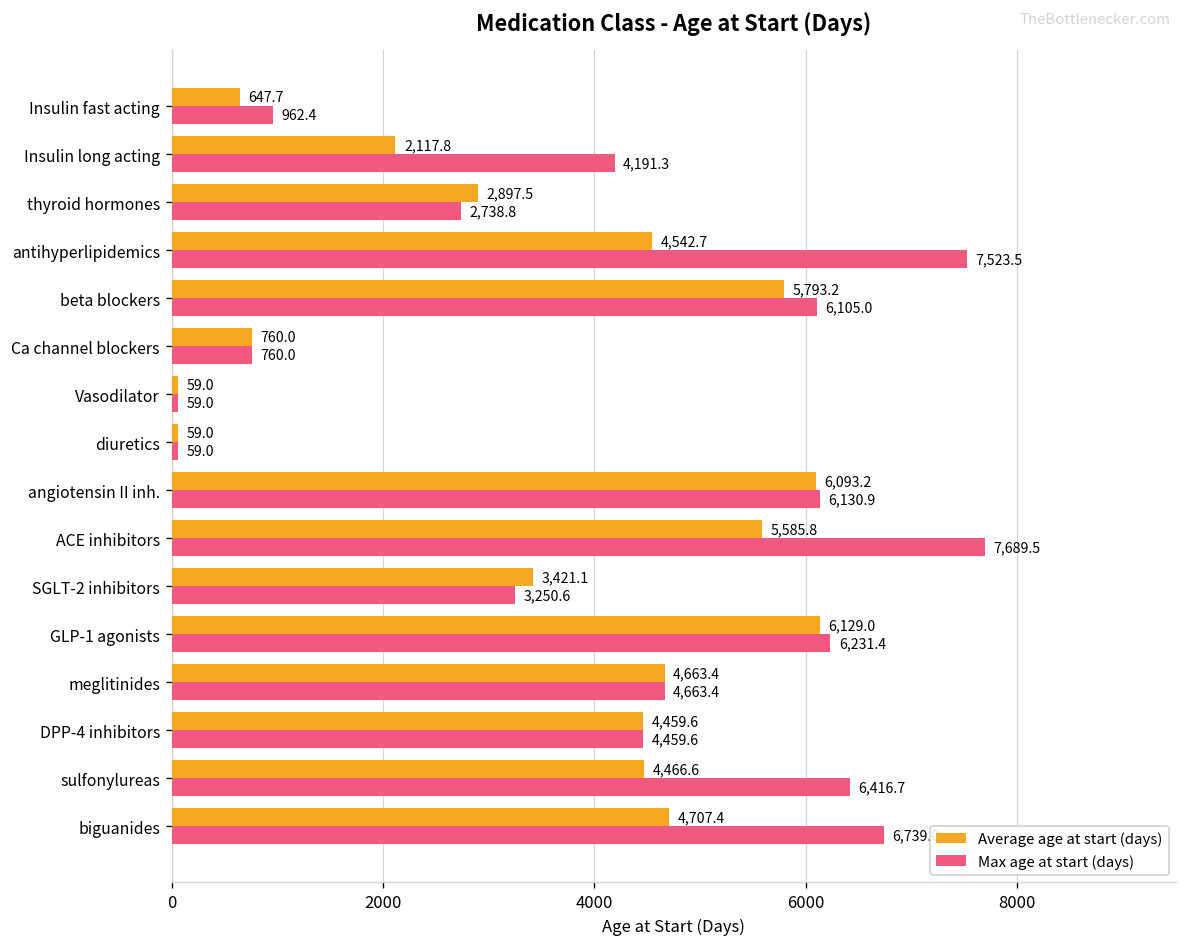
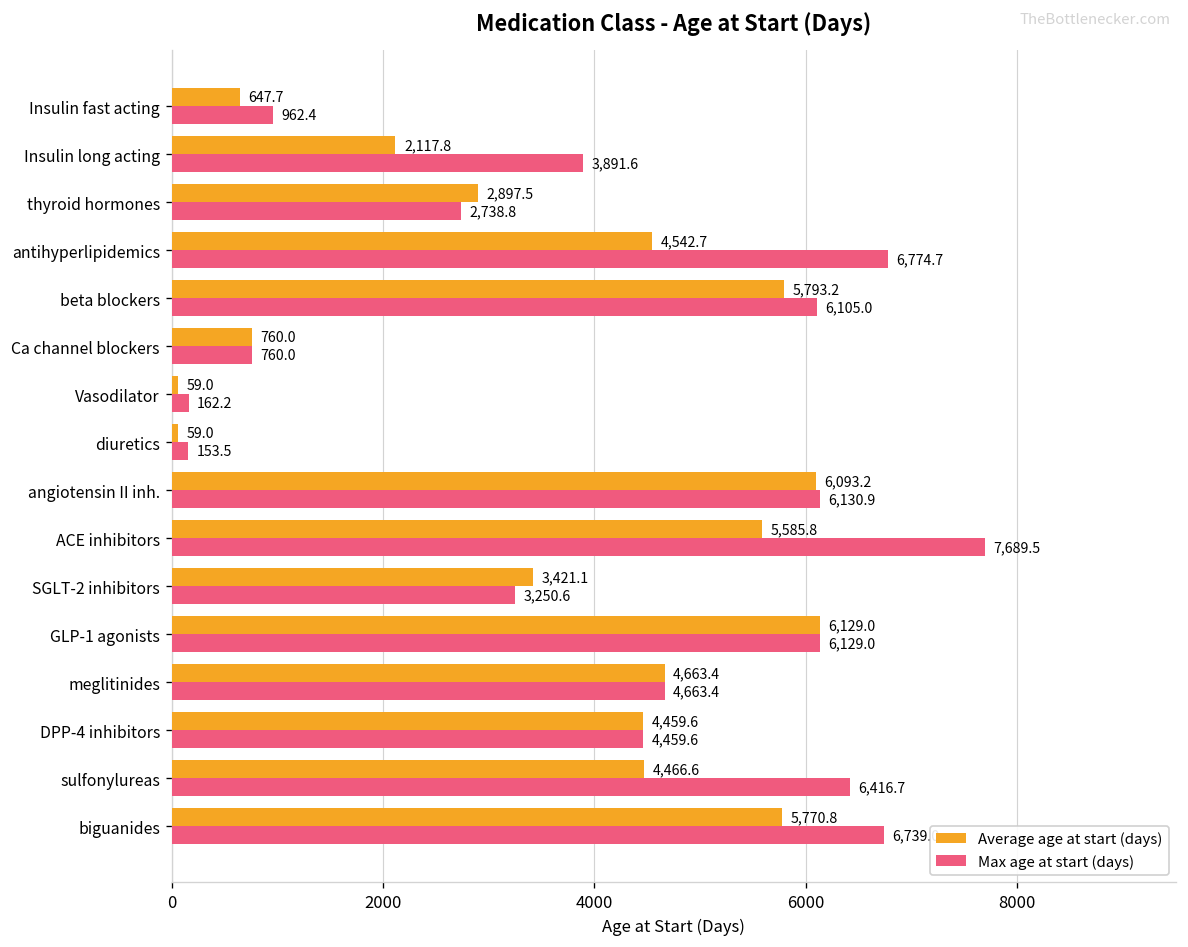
Max age at start (days), Insulin long acting: 4,191.3 -> 3,891.6
Max age at start (days), antihyperlipidemics: 7,523.5 -> 6,774.7
Max age at start (days), Vasodilator: 59.0 -> 162.2
Max age at start (days), diuretics: 59.0 -> 153.5
Max age at start (days), GLP-1 agonists: 6,231.4 -> 6,129.0
Average age at start (days), biguanides: 4,707.4 -> 5,770.8
